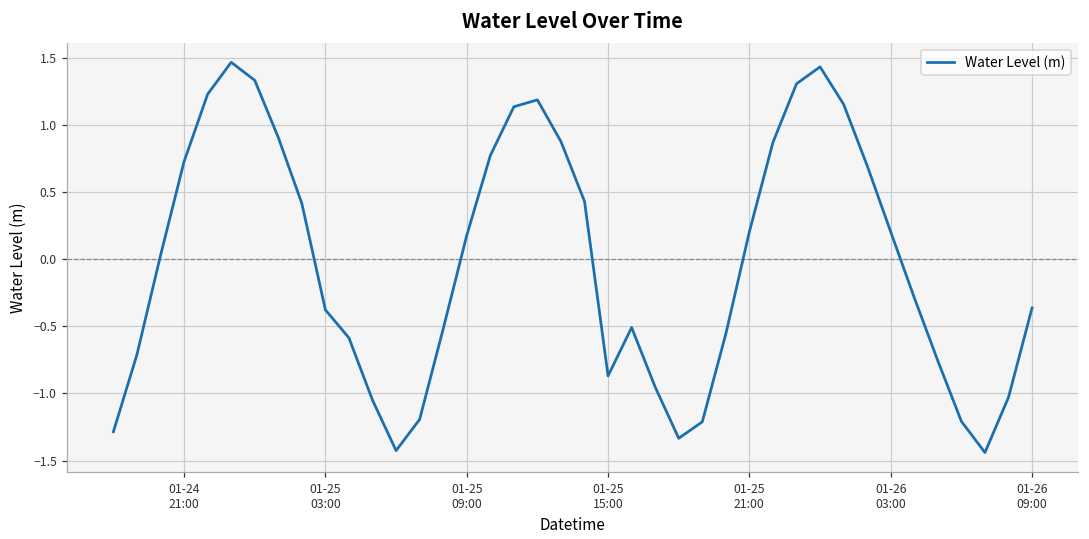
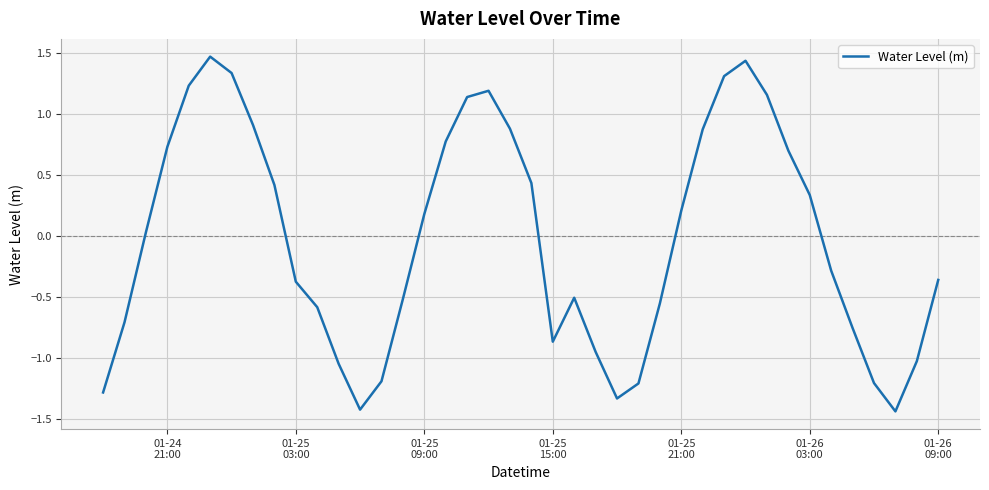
01-26 03:00: 0.20 -> 0.33
